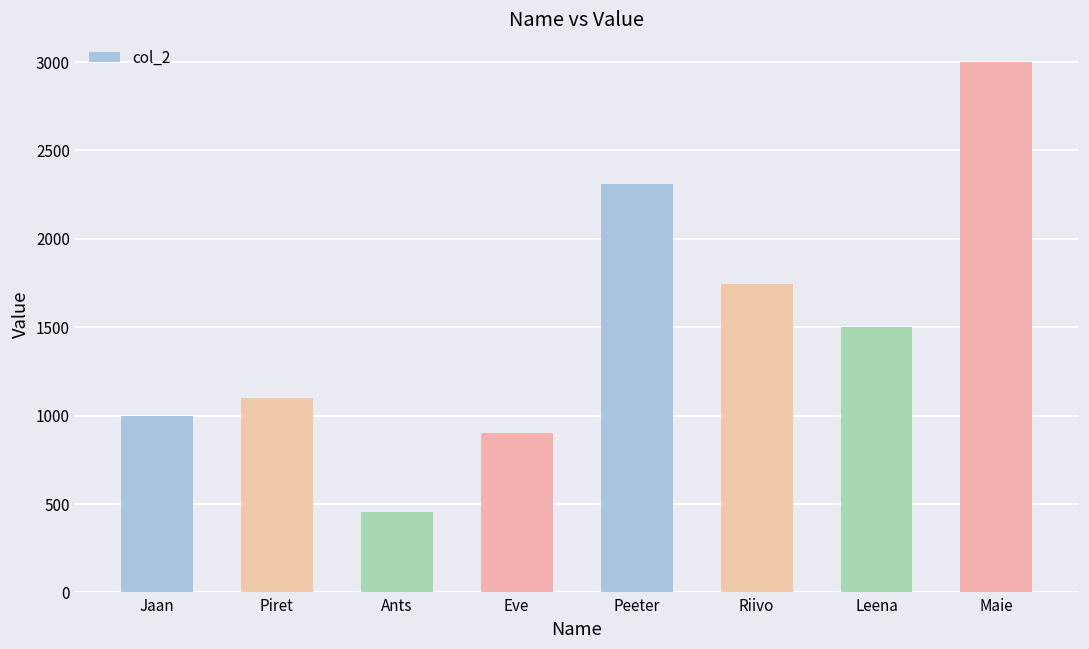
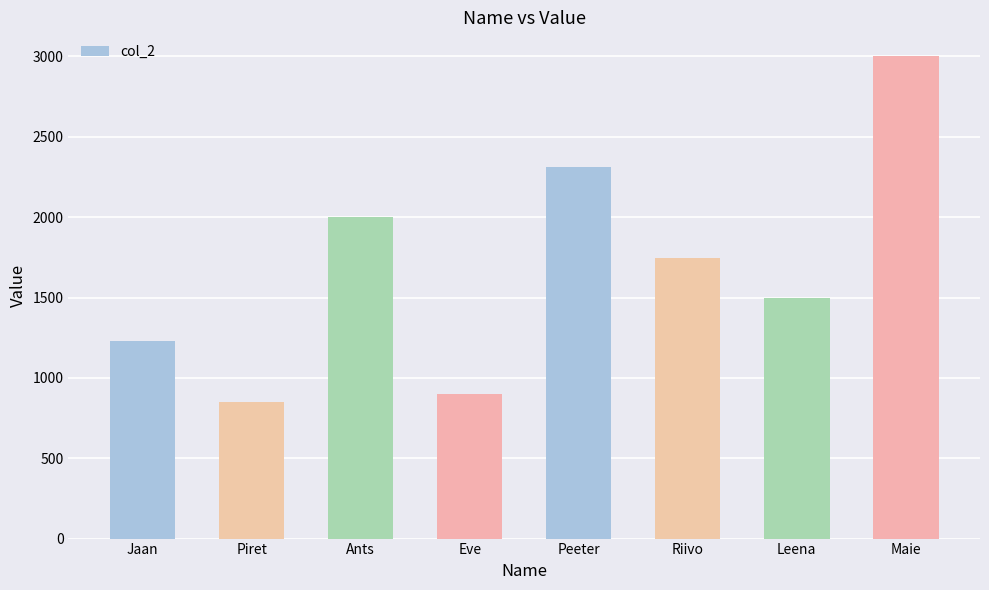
Jaan: 1000 -> 1230
Piret: 1100 -> 850
Ants: 460 -> 2000
